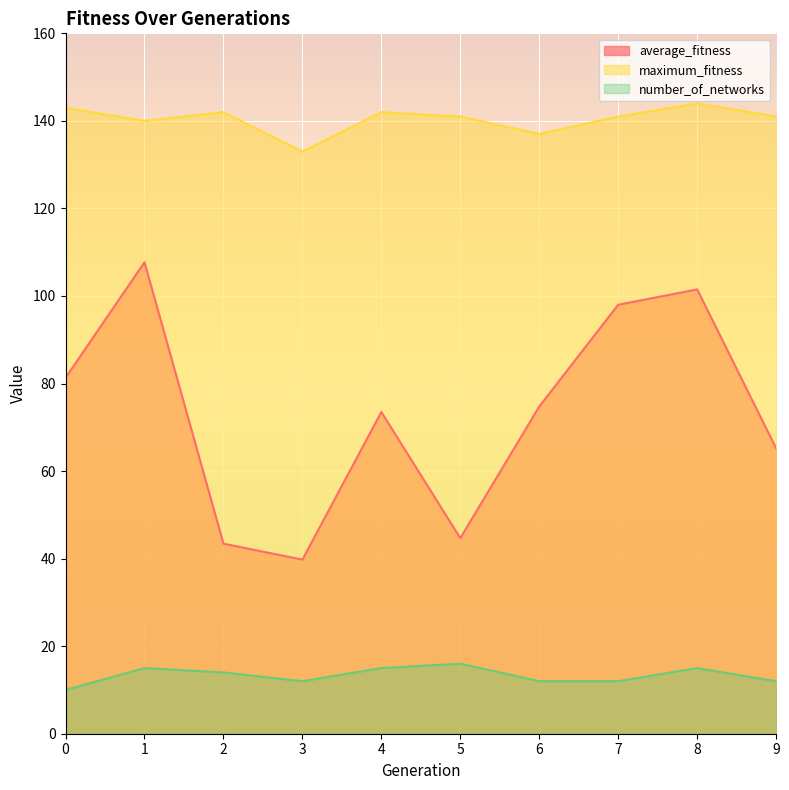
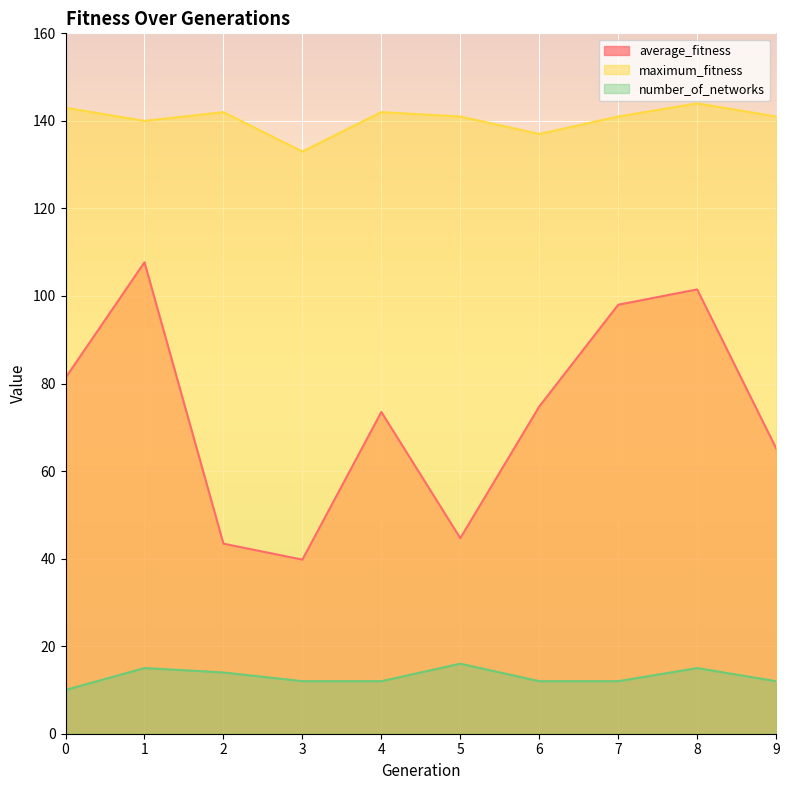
number_of_networks, 4: 15 -> 12
